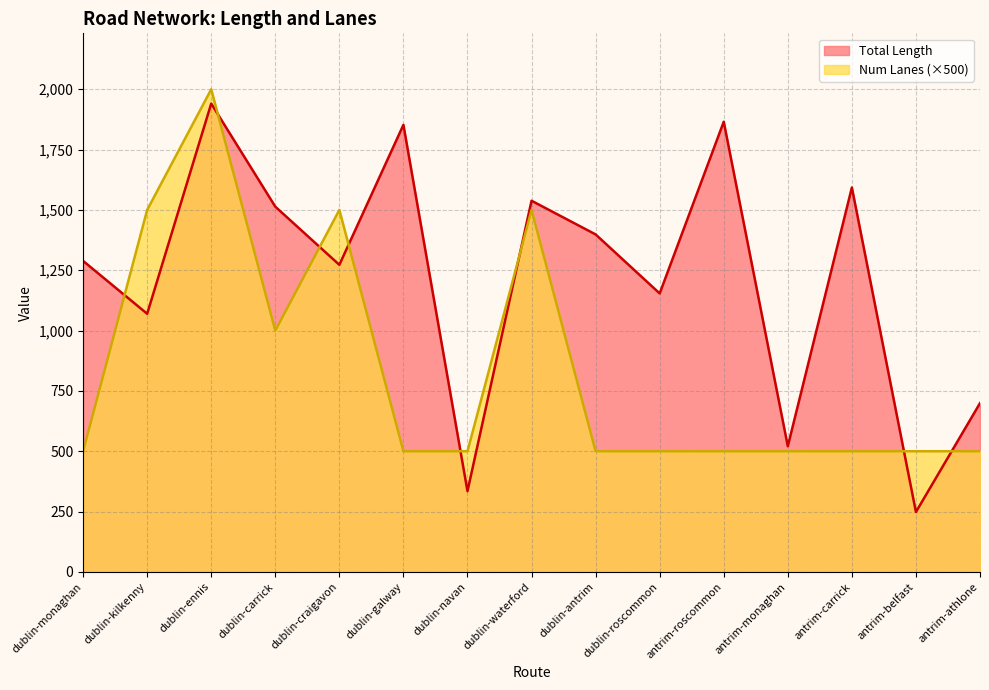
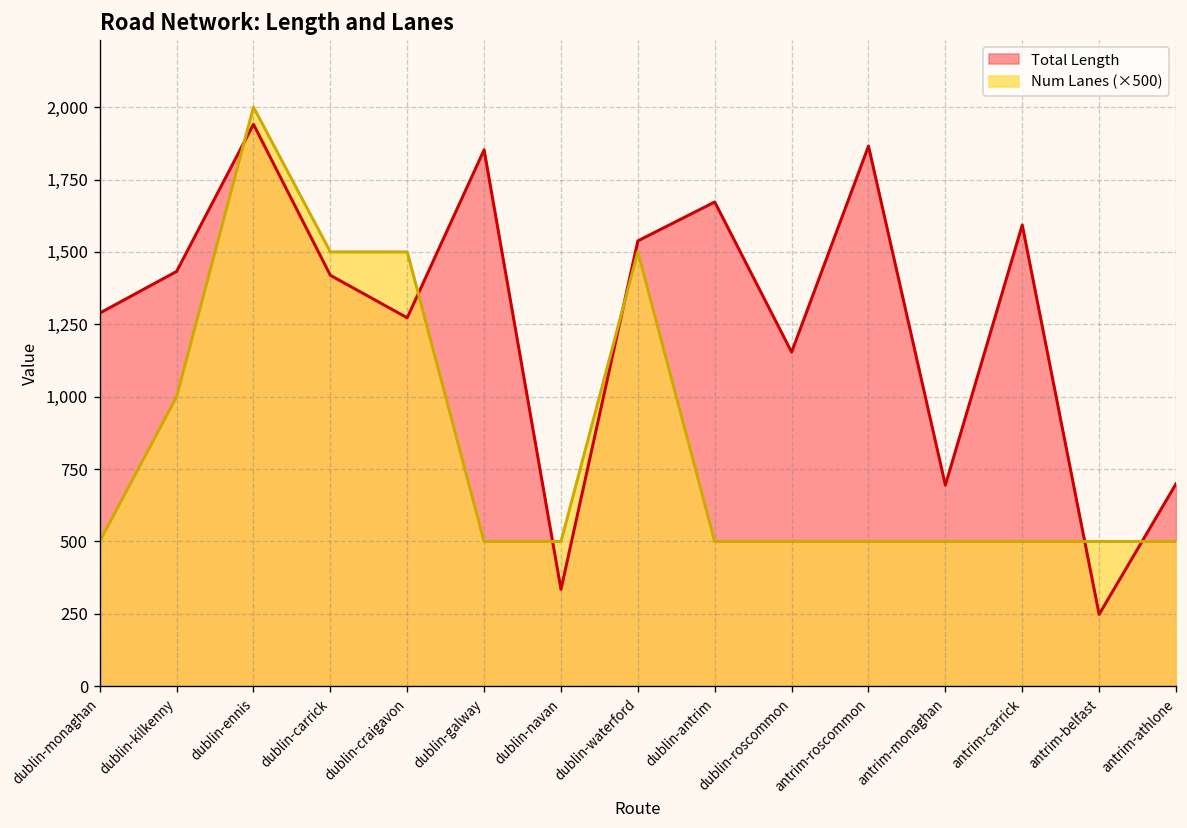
Total Length, dublin-kilkenny: 1,070 -> 1,430
Num Lanes (×500), dublin-kilkenny: 1,500 -> 1,000
Total Length, dublin-carrick: 1,510 -> 1,420
Num Lanes (×500), dublin-carrick: 1,000 -> 1,500
Total Length, dublin-antrim: 1,400 -> 1,670
Total Length, antrim-monaghan: 520 -> 690
